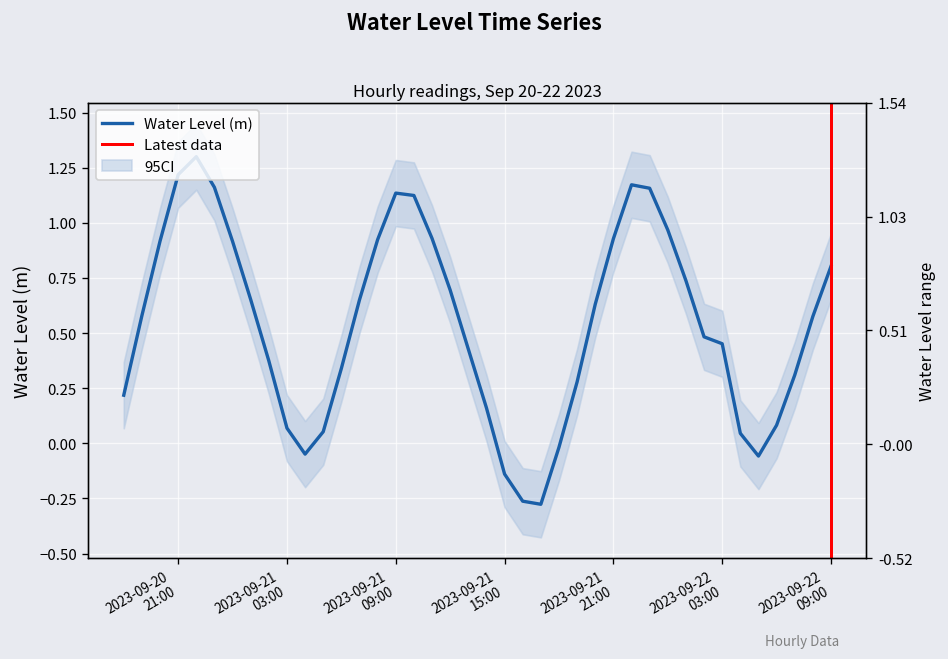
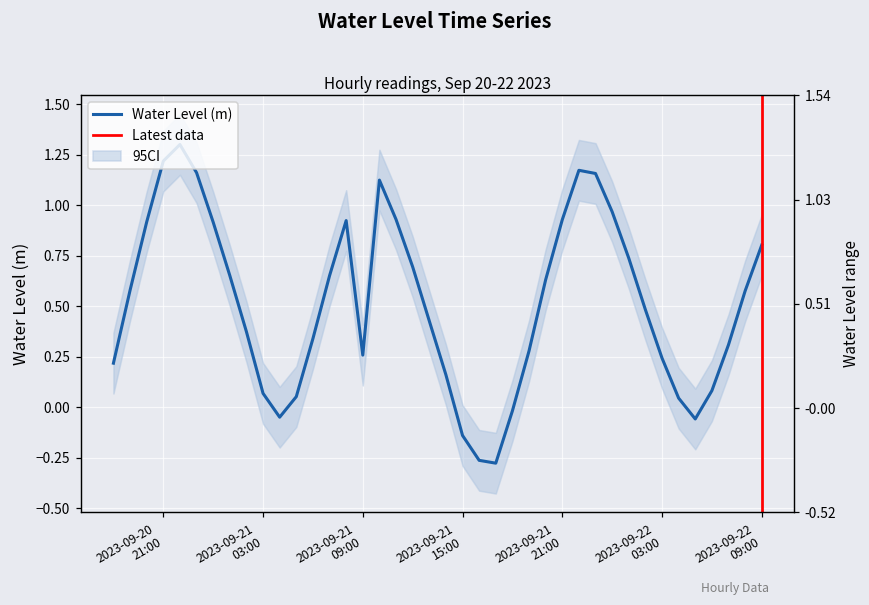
Water Level (m), 2023-09-21 09:00: 1.13 -> 0.26
Water Level (m), 2023-09-22 03:00: 0.45 -> 0.24
